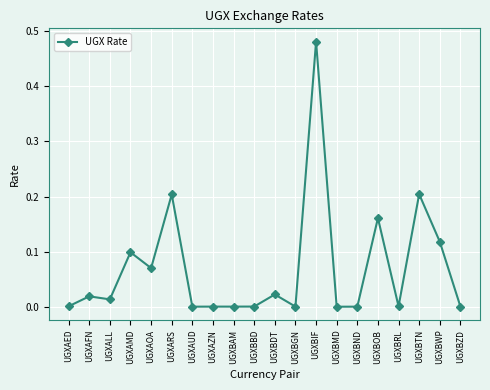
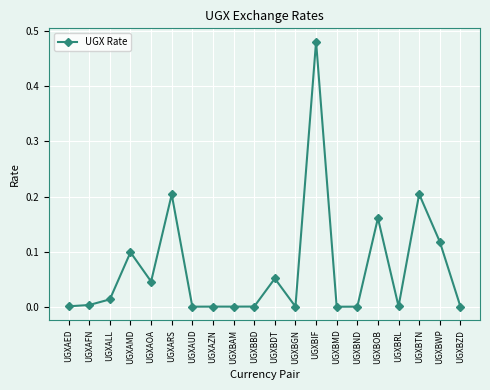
UGXAFN: 0.02 -> 0.00
UGXAOA: 0.07 -> 0.05
UGXBDT: 0.02 -> 0.05
